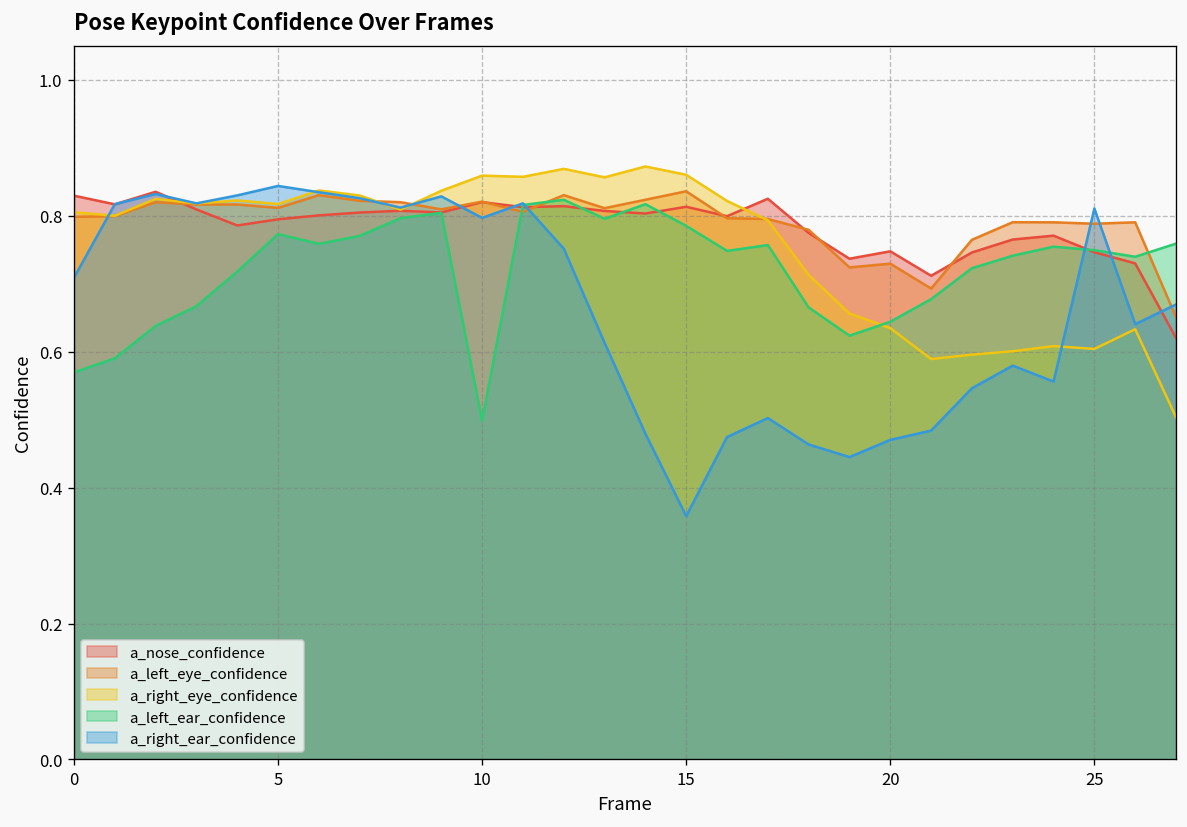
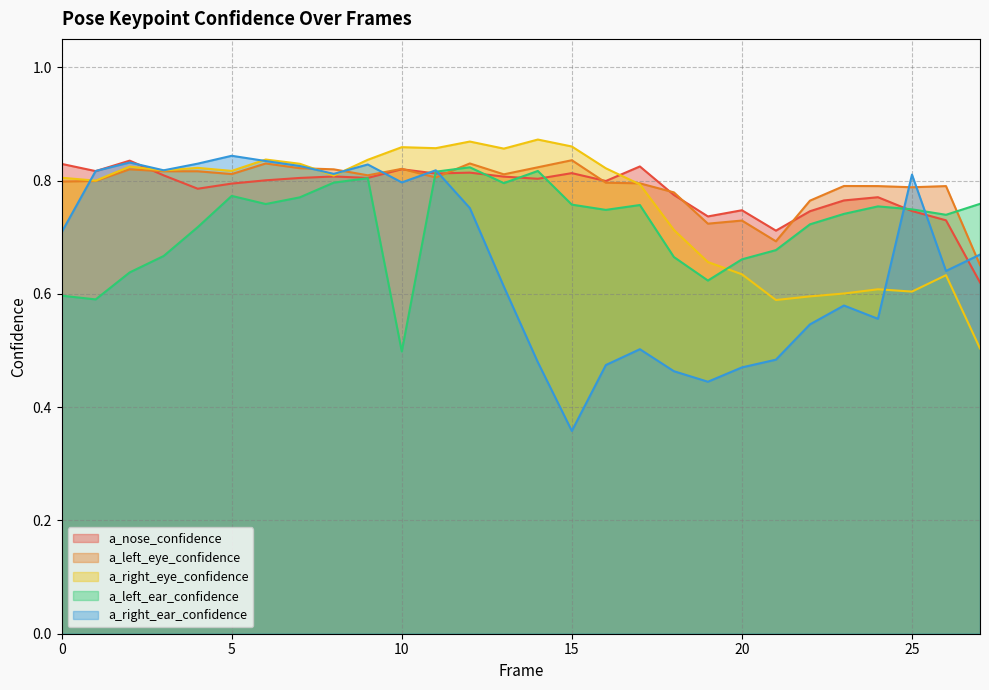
a_left_ear_confidence, 0: 0.57 -> 0.60
a_left_ear_confidence, 15: 0.78 -> 0.76
a_left_ear_confidence, 20: 0.64 -> 0.66
